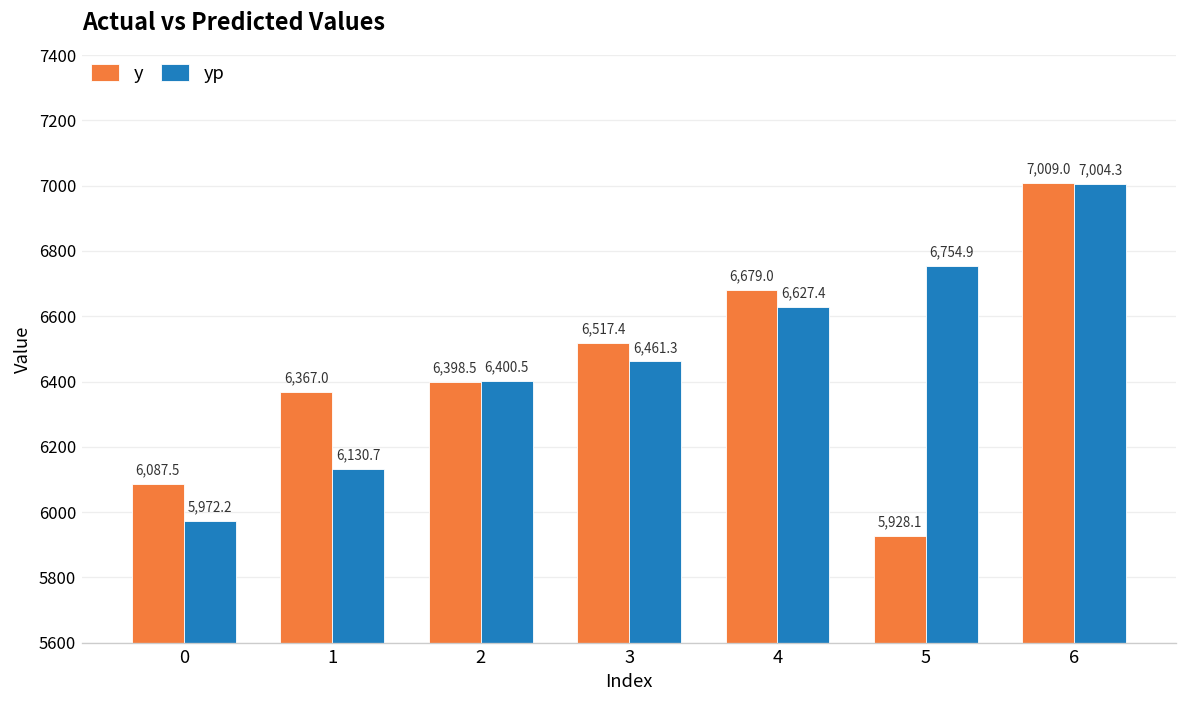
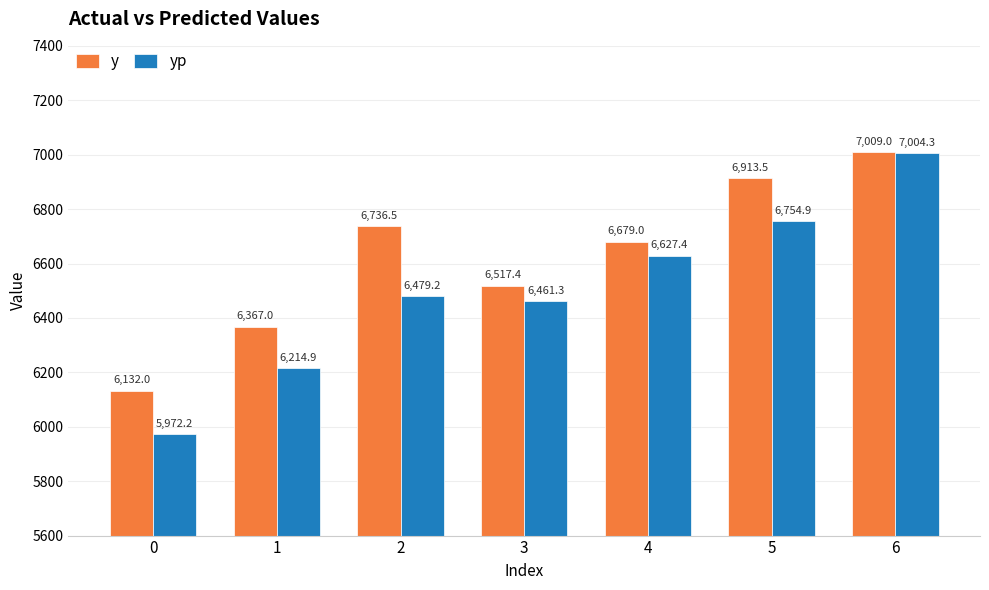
y, 0: 6,087.5 -> 6,132.0
yp, 1: 6,130.7 -> 6,214.9
y, 2: 6,398.5 -> 6,736.5
yp, 2: 6,400.5 -> 6,479.2
y, 5: 5,928.1 -> 6,913.5
